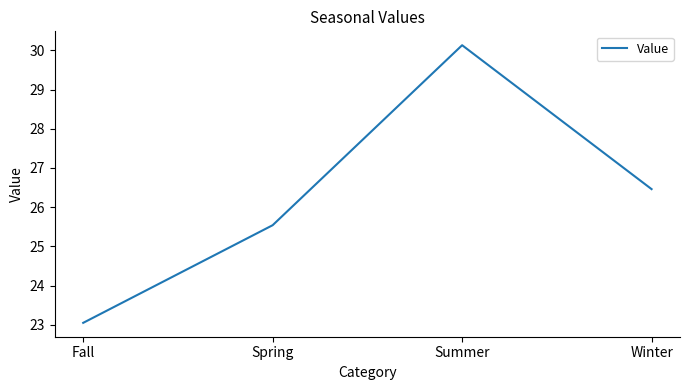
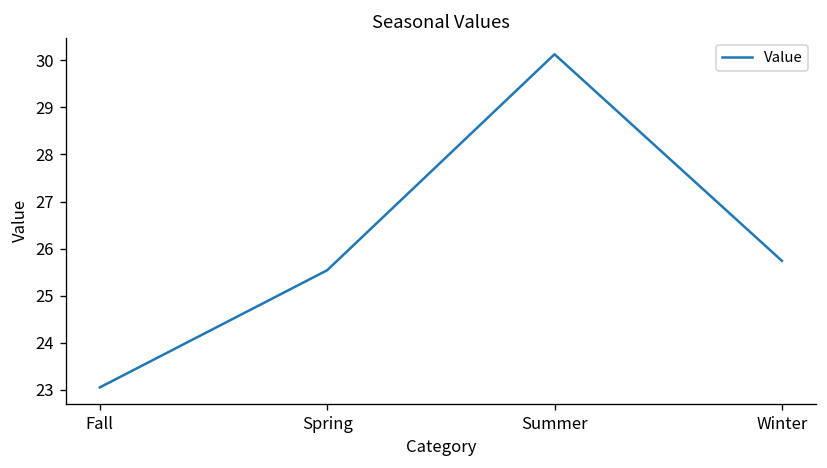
Winter: 26.5 -> 25.7
